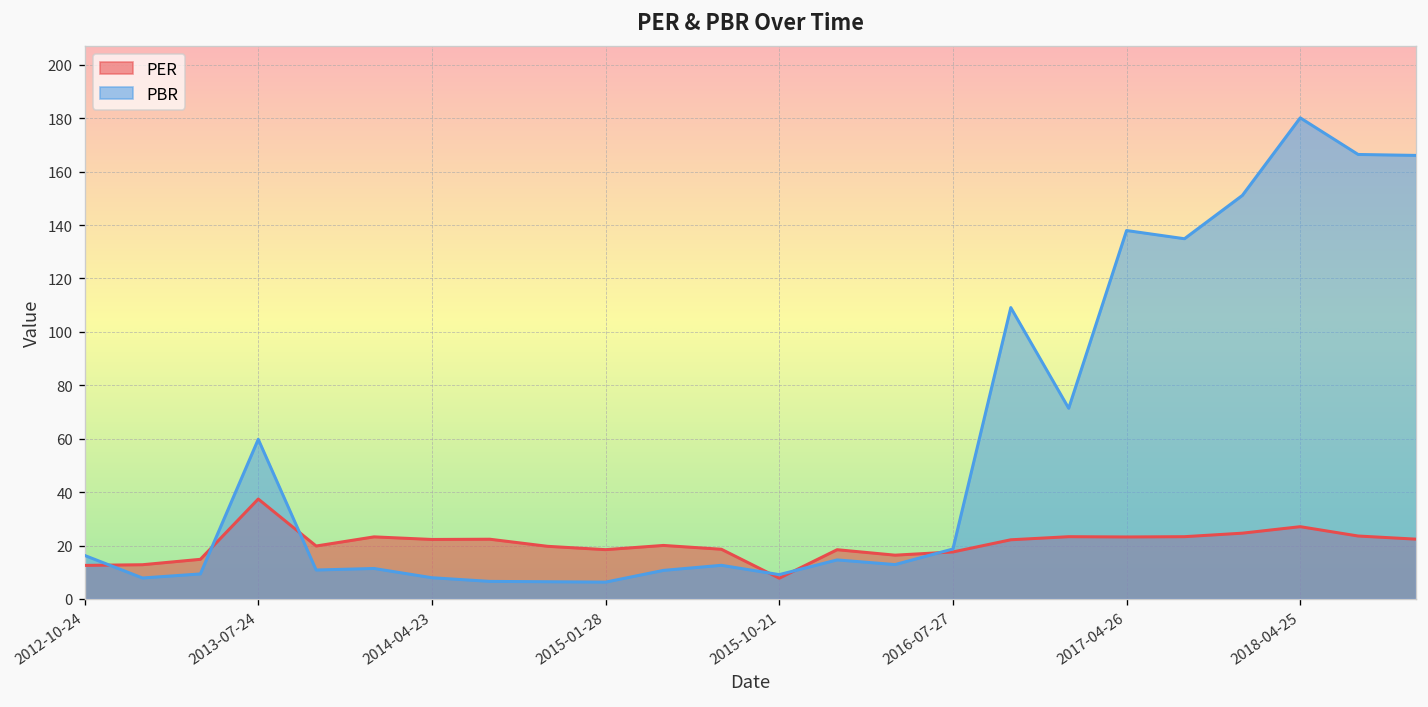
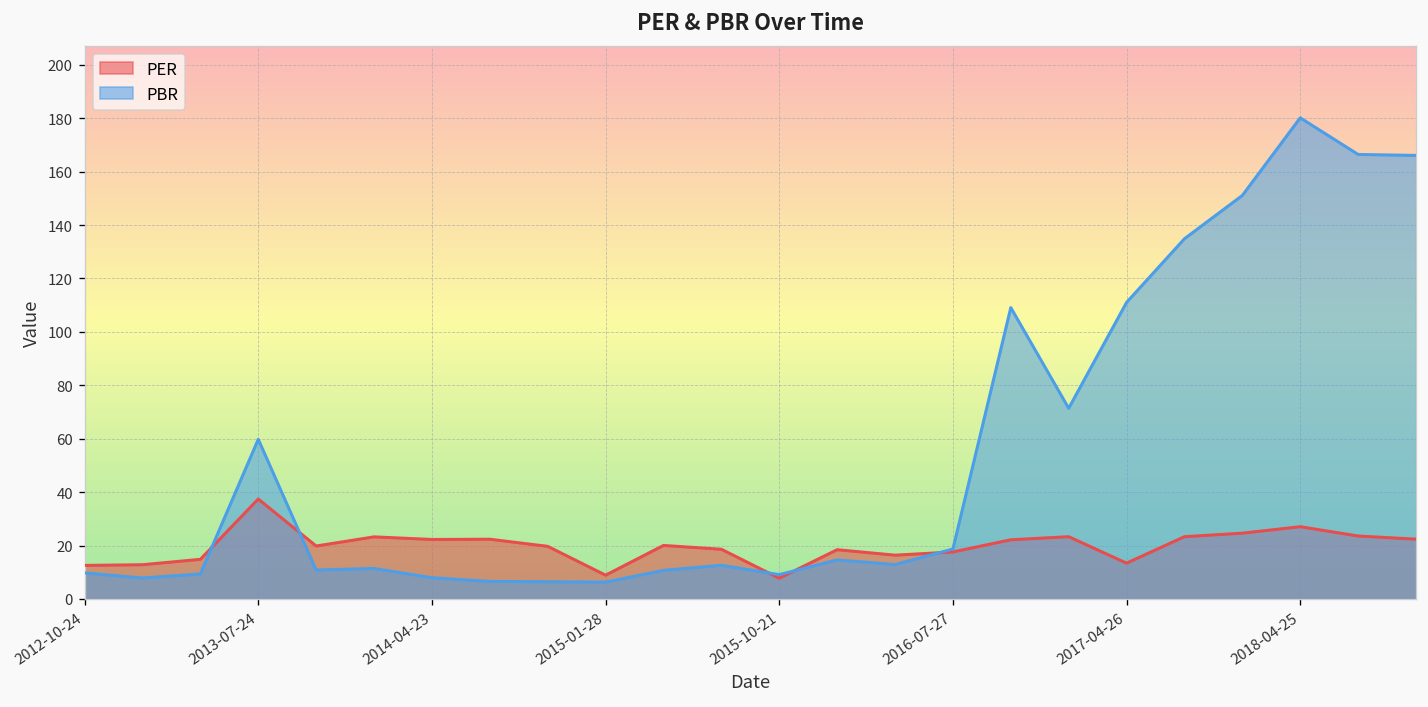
PBR, 2012-10-24: 16 -> 10
PER, 2015-01-28: 18 -> 9
PER, 2017-04-26: 23 -> 13
PBR, 2017-04-26: 138 -> 111
